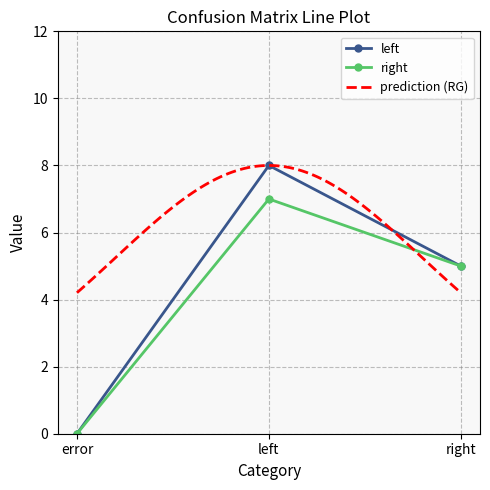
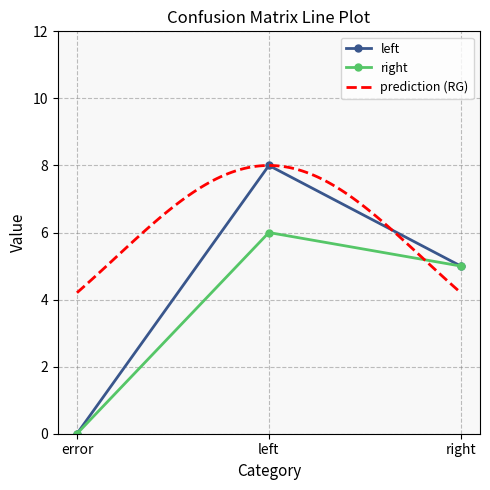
right, left: 7 -> 6
